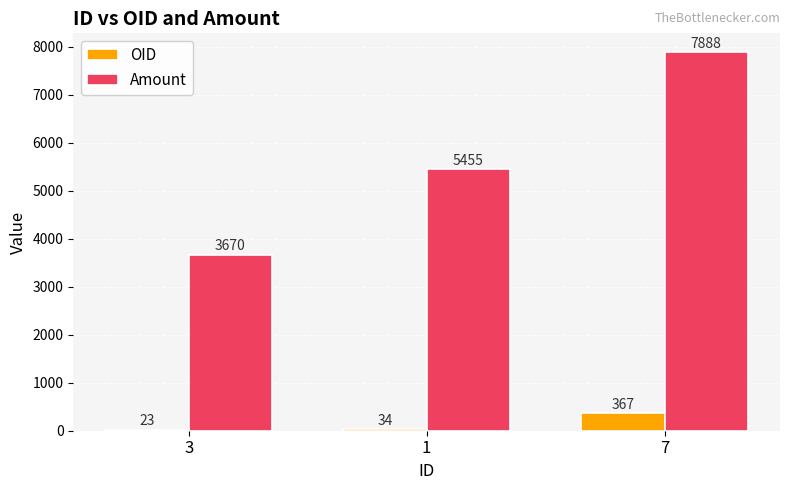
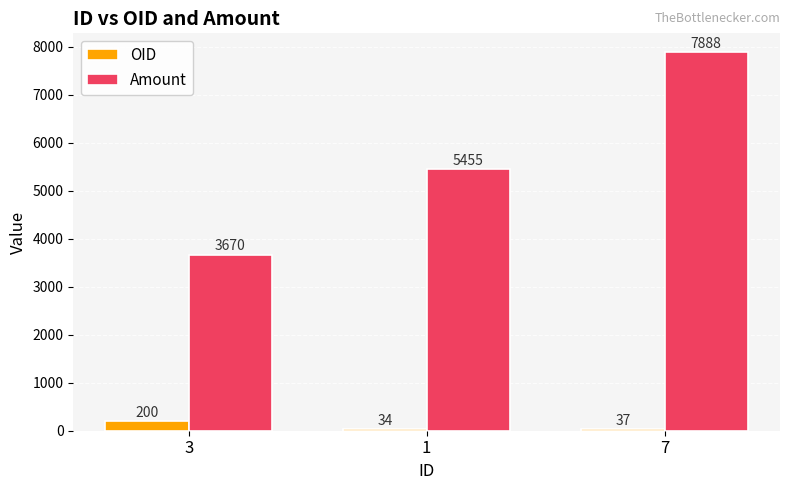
OID, 3: 23 -> 200
OID, 7: 367 -> 37
